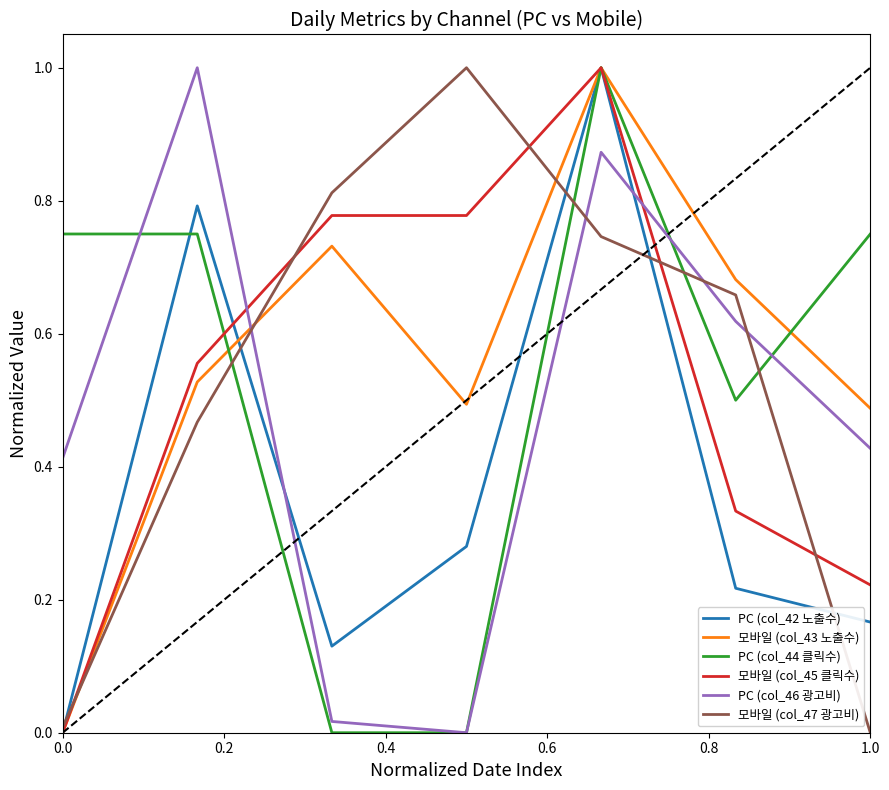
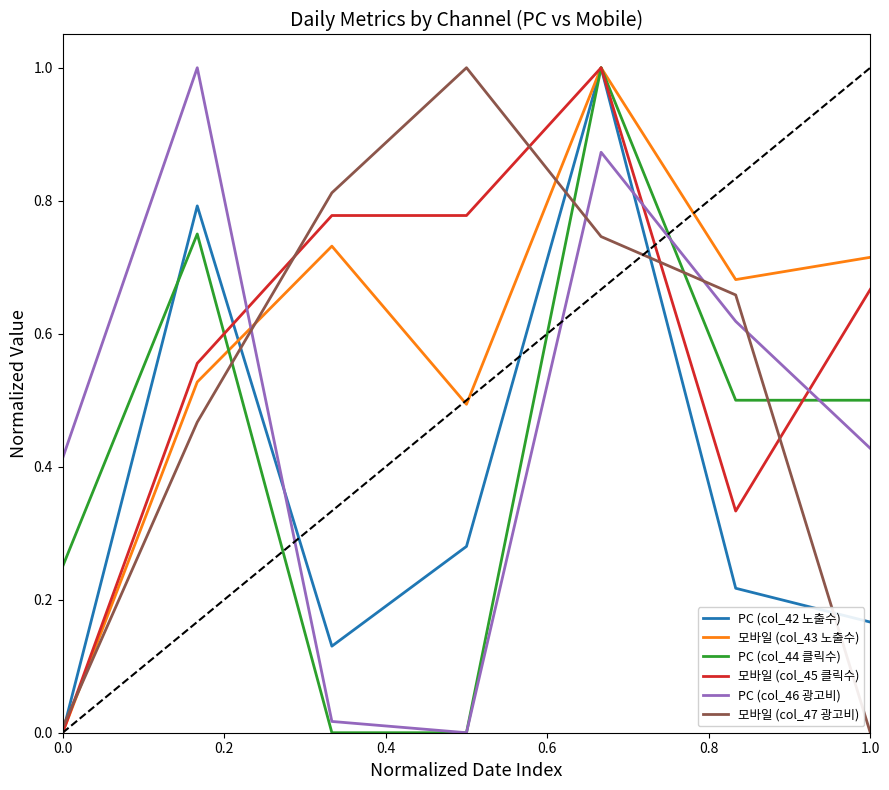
PC (col_44 클릭수), 0.0: 0.75 -> 0.25
모바일 (col_43 노출수), 1.0: 0.49 -> 0.71
PC (col_44 클릭수), 1.0: 0.75 -> 0.50
모바일 (col_45 클릭수), 1.0: 0.22 -> 0.67
